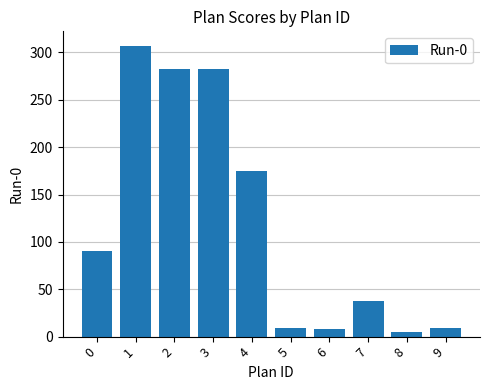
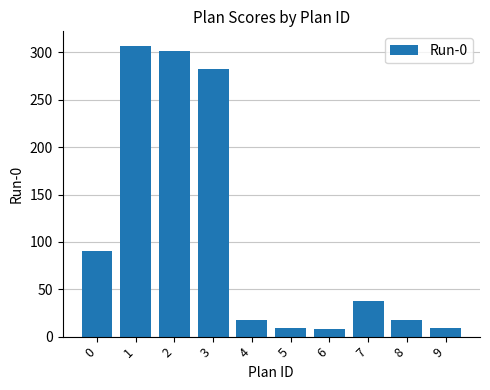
2: 280 -> 300
4: 180 -> 20
8: 10 -> 20
